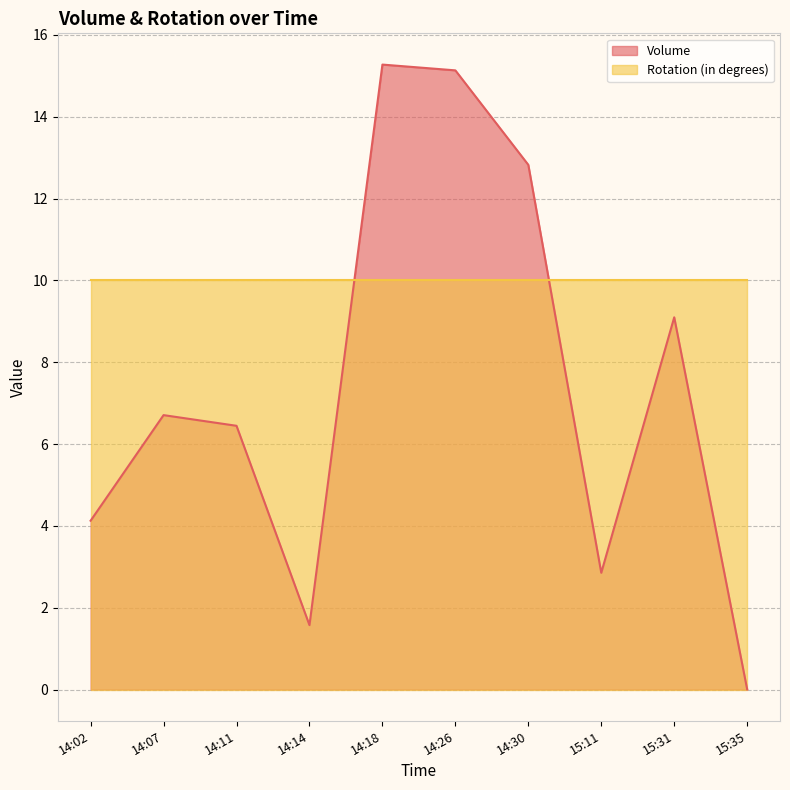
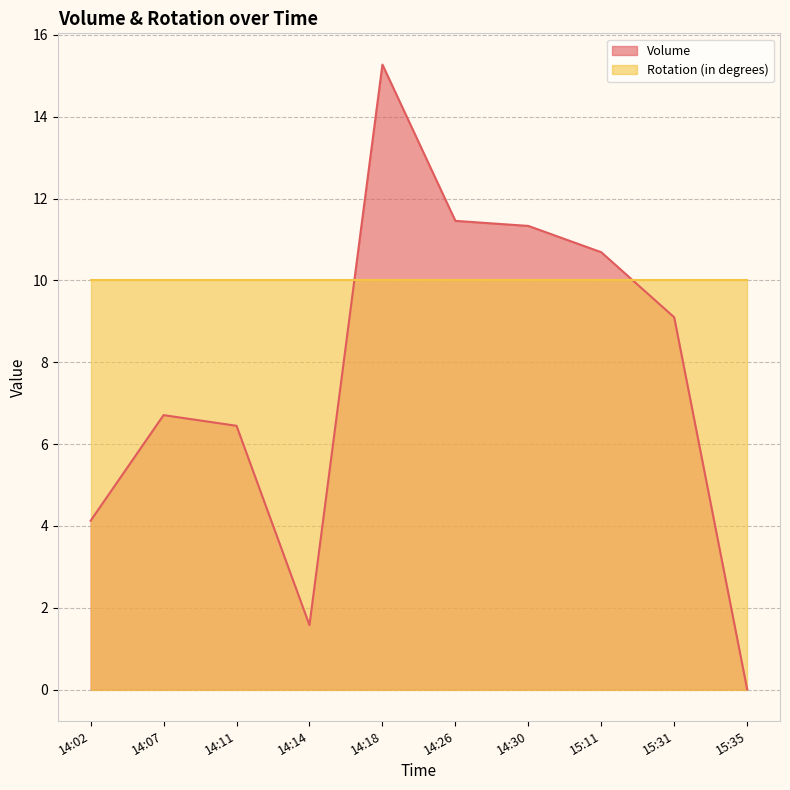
Volume, 14:26: 15.1 -> 11.5
Volume, 14:30: 12.8 -> 11.3
Volume, 15:11: 2.9 -> 10.7
